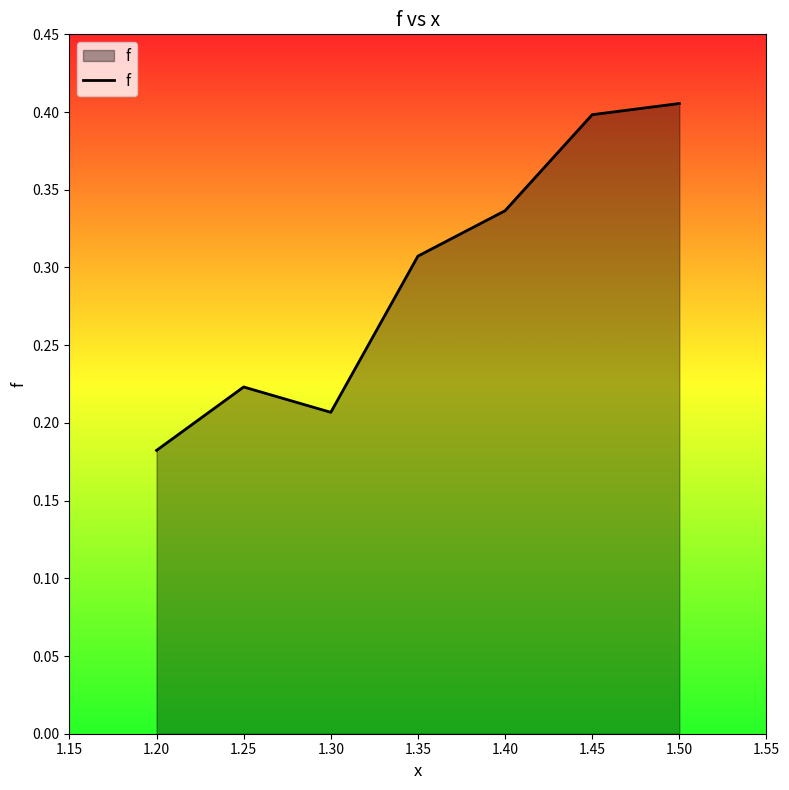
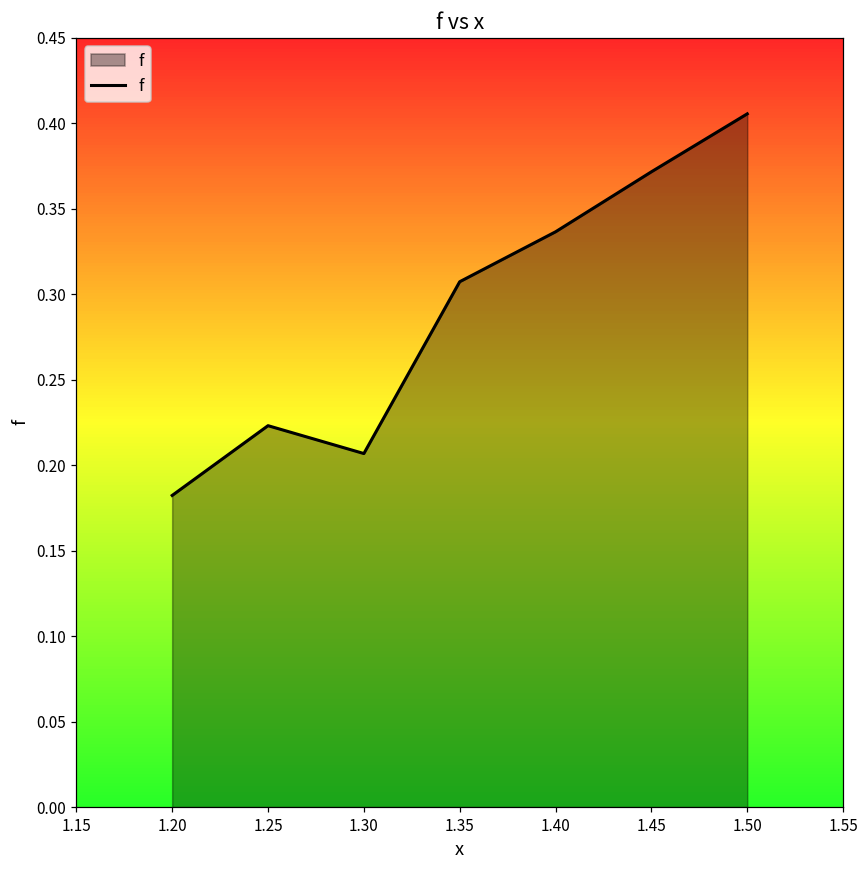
1.45: 0.398 -> 0.372
